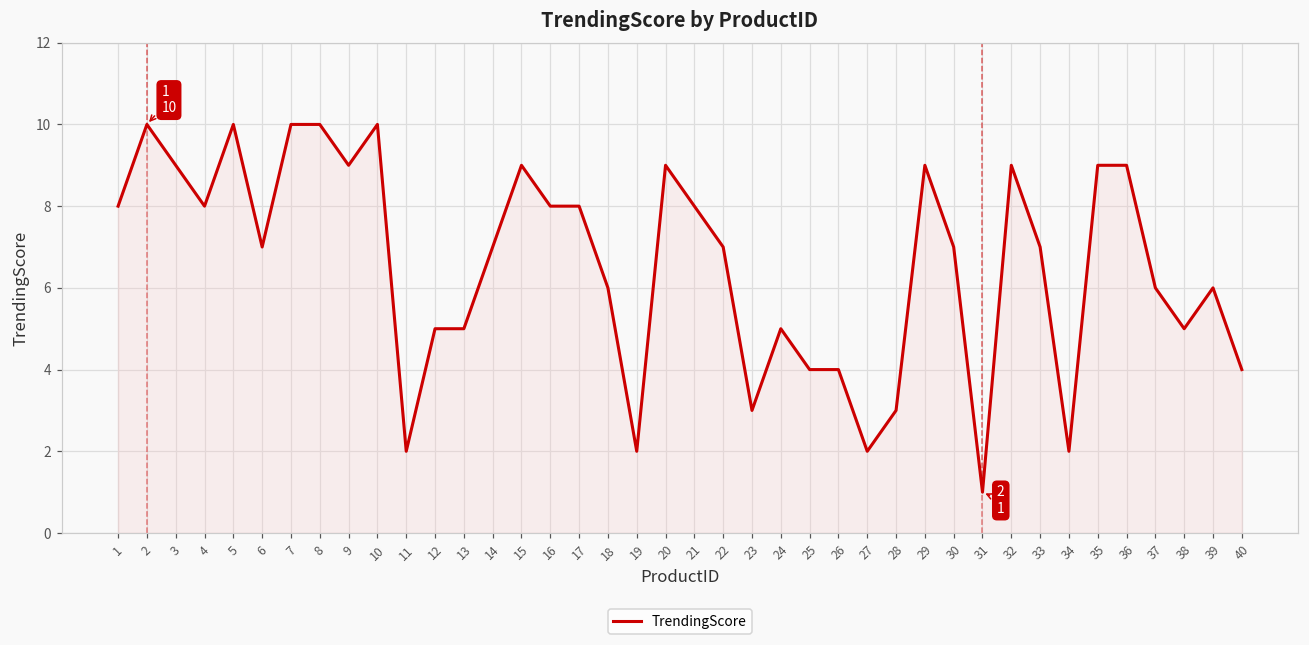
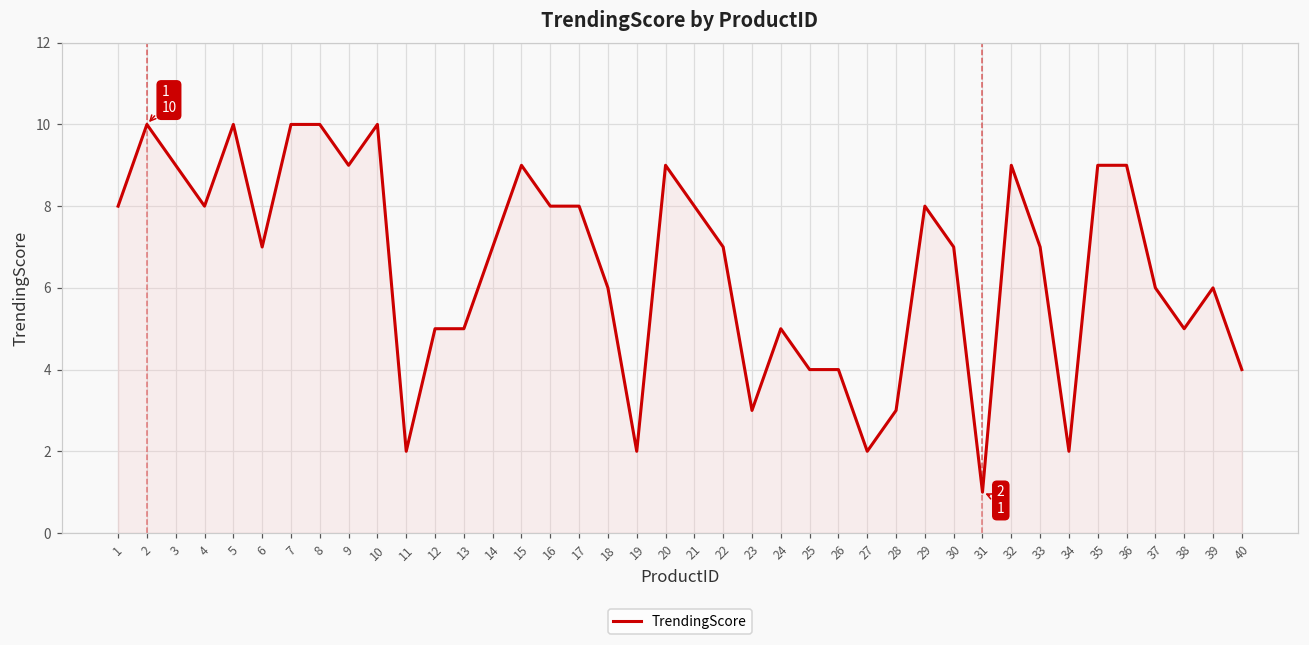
29: 9 -> 8
